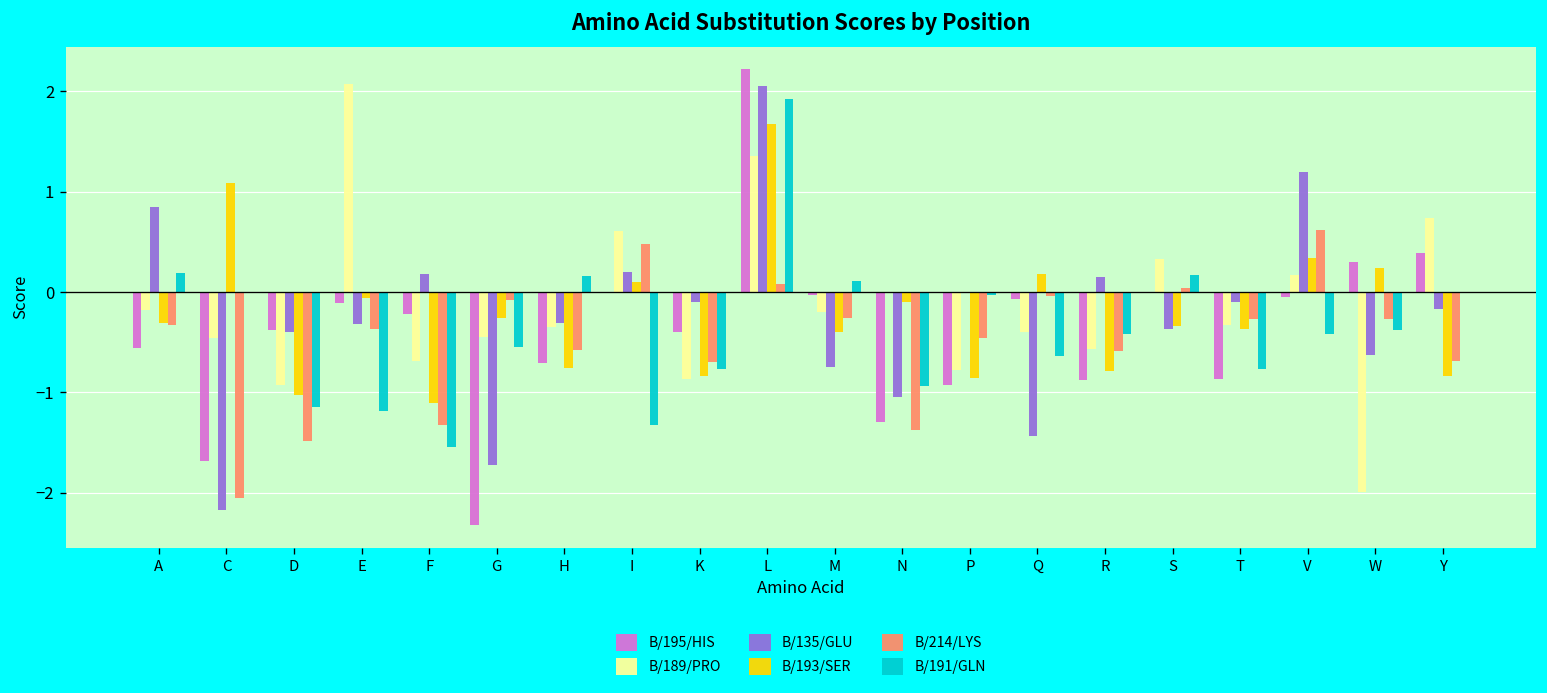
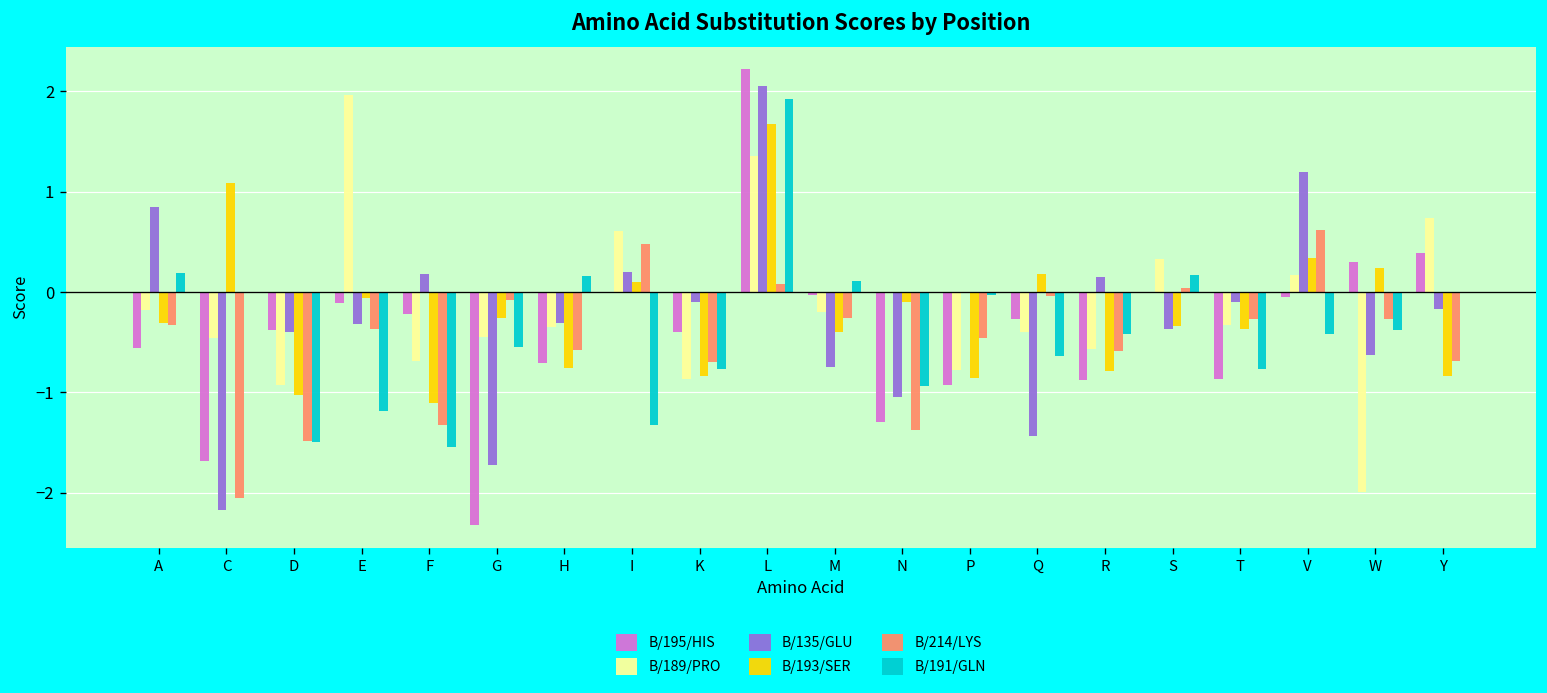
B/191/GLN, D: -1.1 -> -1.5
B/189/PRO, E: 2.1 -> 2.0
B/195/HIS, Q: -0.1 -> -0.3
